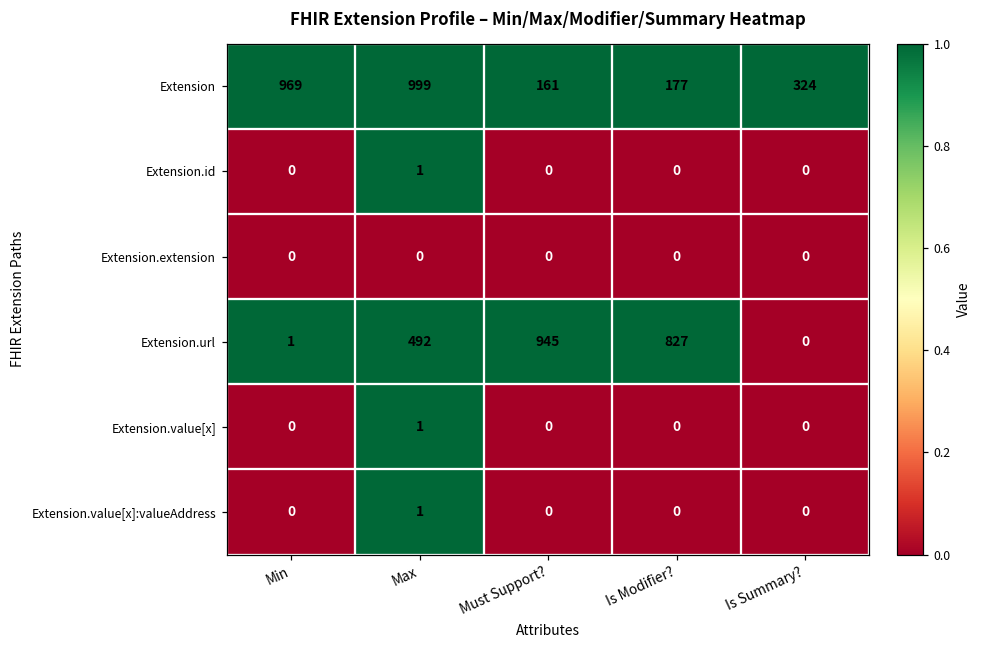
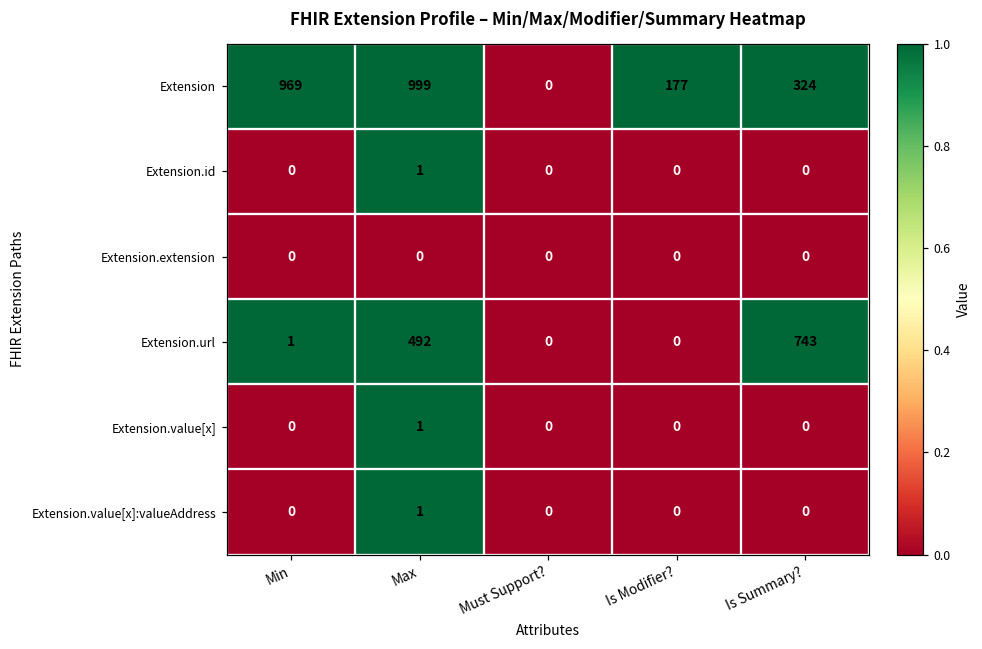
Extension, Must Support?: 161 -> 0
Extension.url, Must Support?: 945 -> 0
Extension.url, Is Modifier?: 827 -> 0
Extension.url, Is Summary?: 0 -> 743
